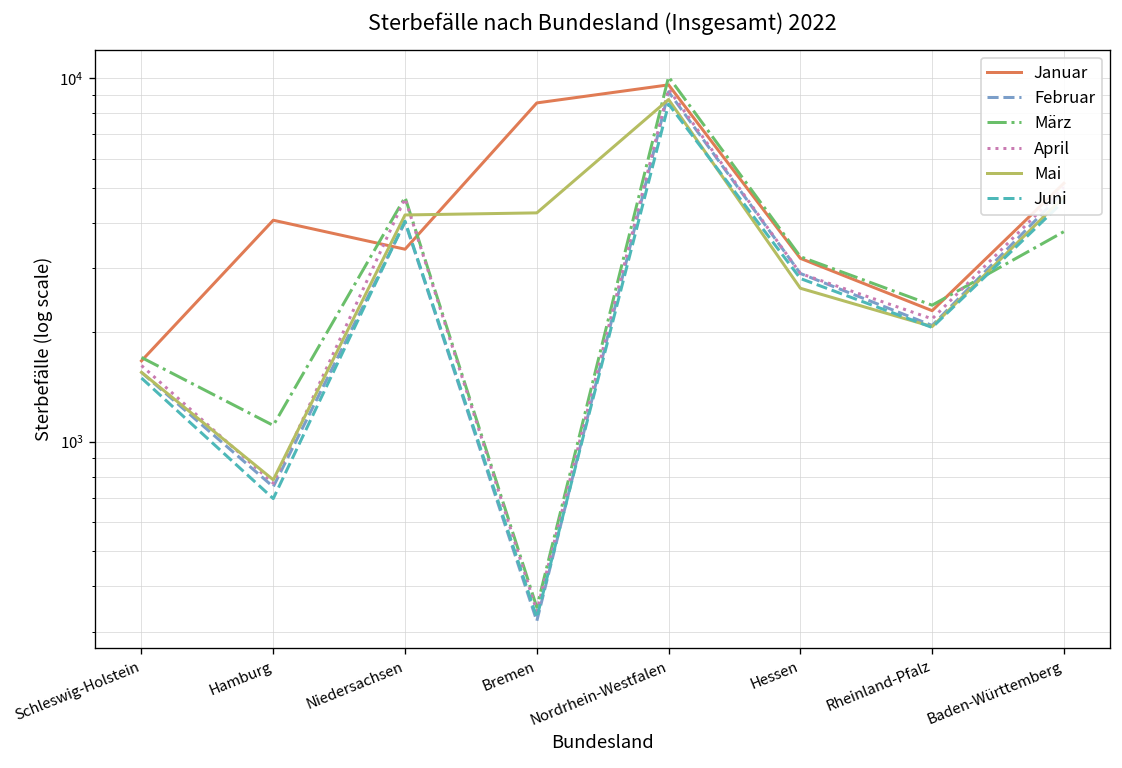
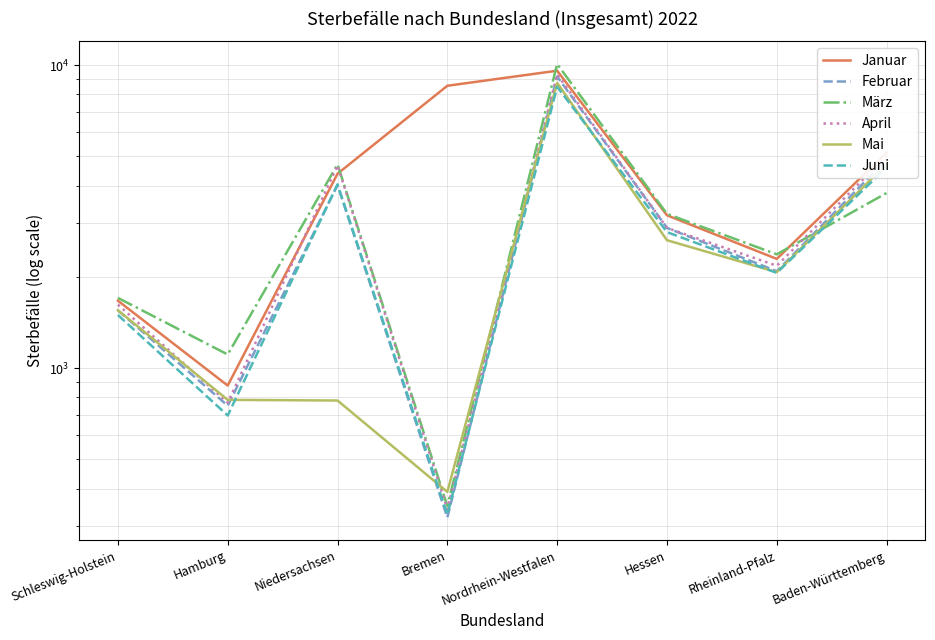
Januar, Hamburg: 4100 -> 880
Januar, Niedersachsen: 3400 -> 4400
Mai, Niedersachsen: 4200 -> 780
Mai, Bremen: 4300 -> 390
